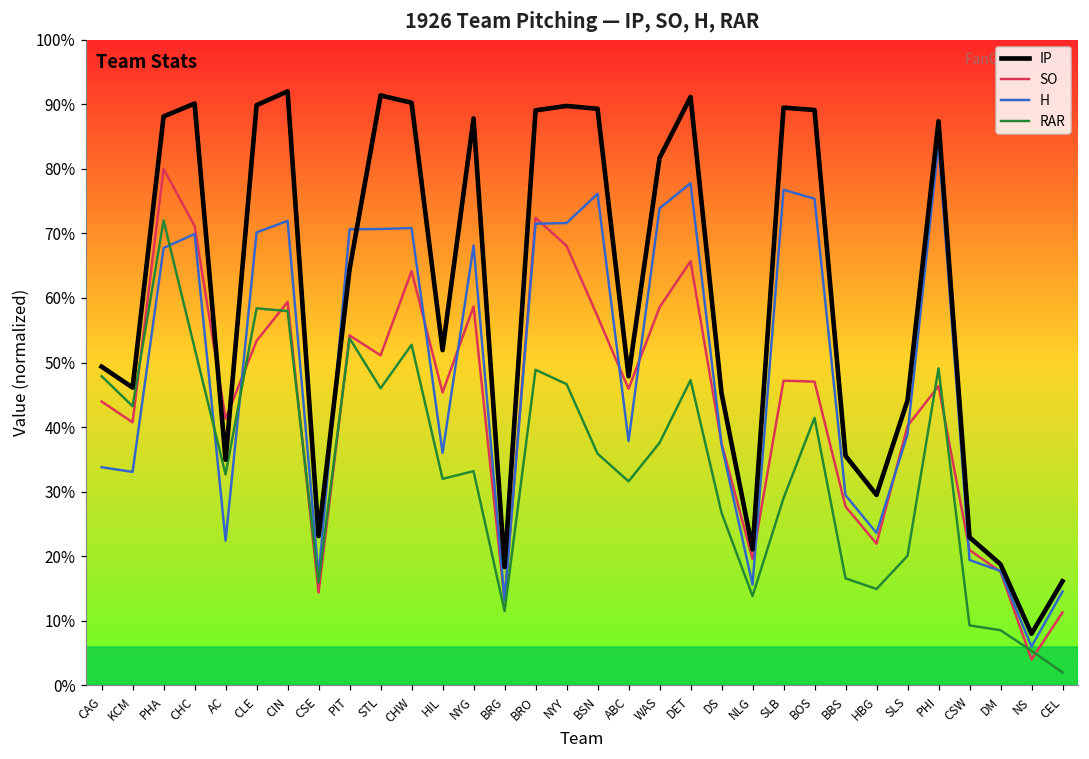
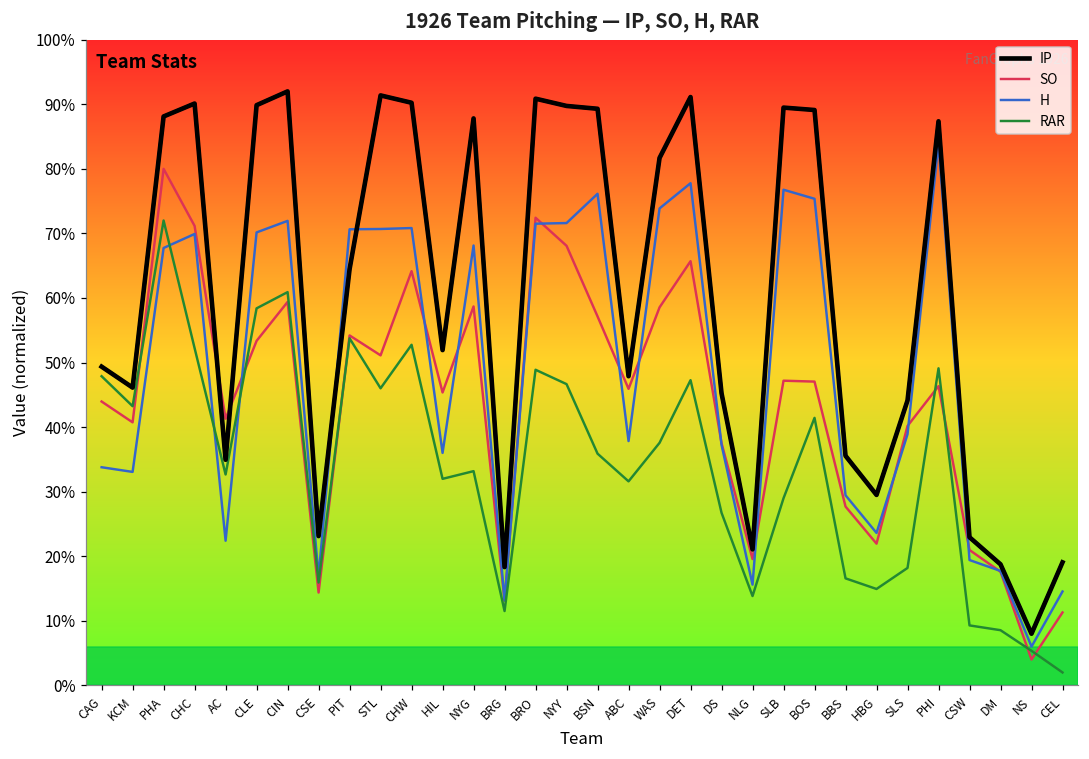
RAR, CIN: 58% -> 61%
IP, BRO: 89% -> 91%
RAR, SLS: 20% -> 18%
IP, CEL: 16% -> 19%
